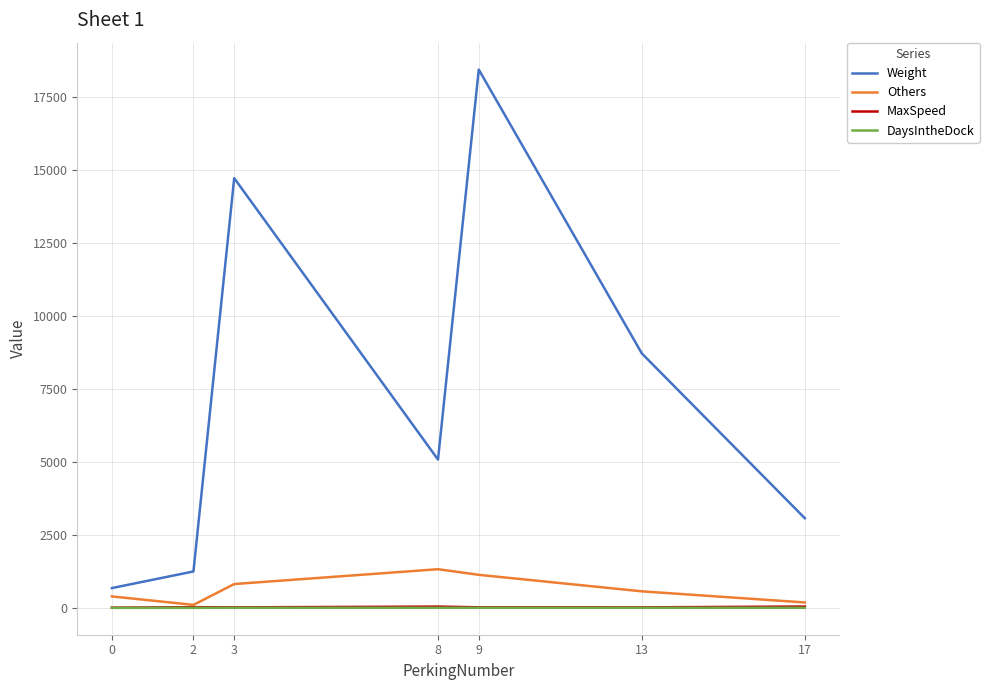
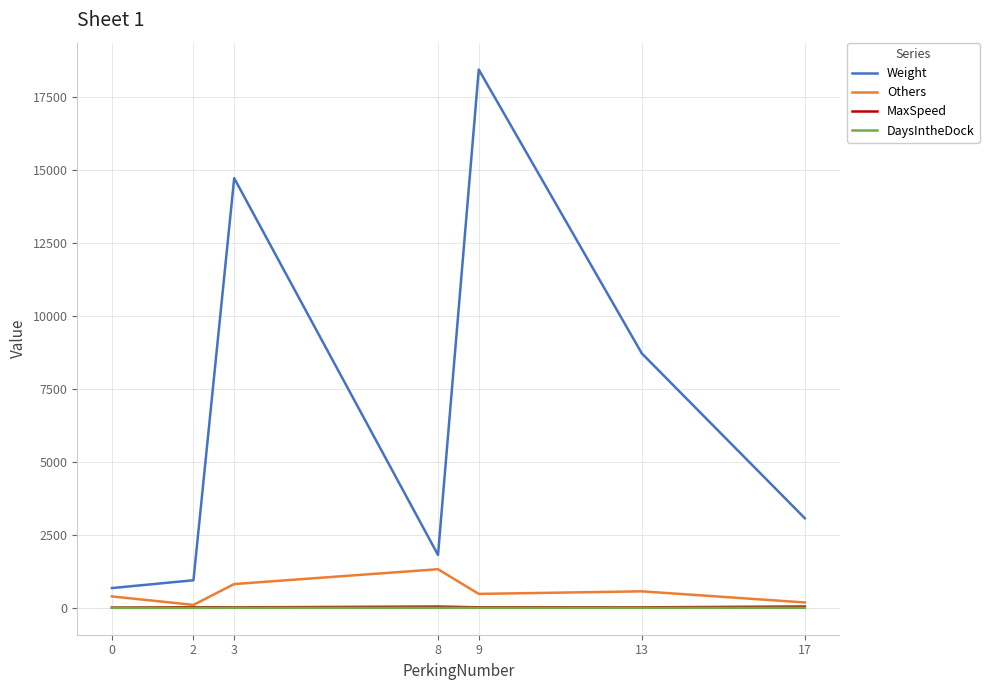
Weight, 2: 1200 -> 900
Weight, 8: 5100 -> 1800
Others, 9: 1100 -> 500
